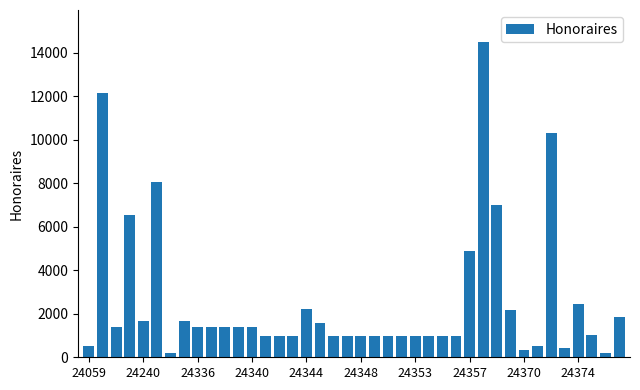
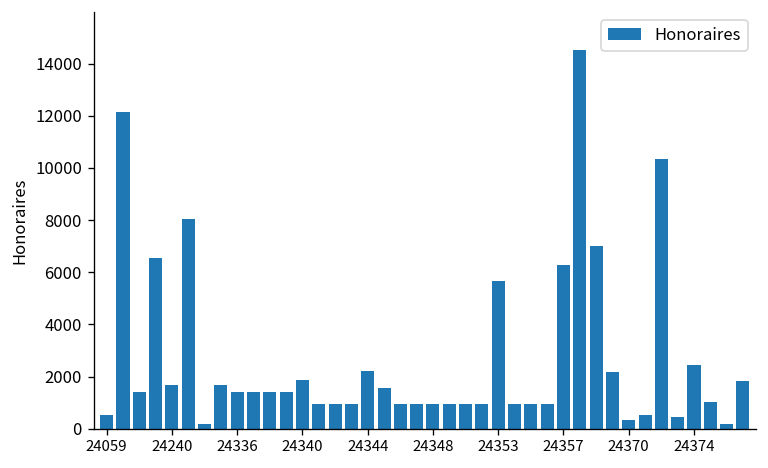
24340: 1400 -> 1900
24353: 1000 -> 5700
24357: 4900 -> 6300
